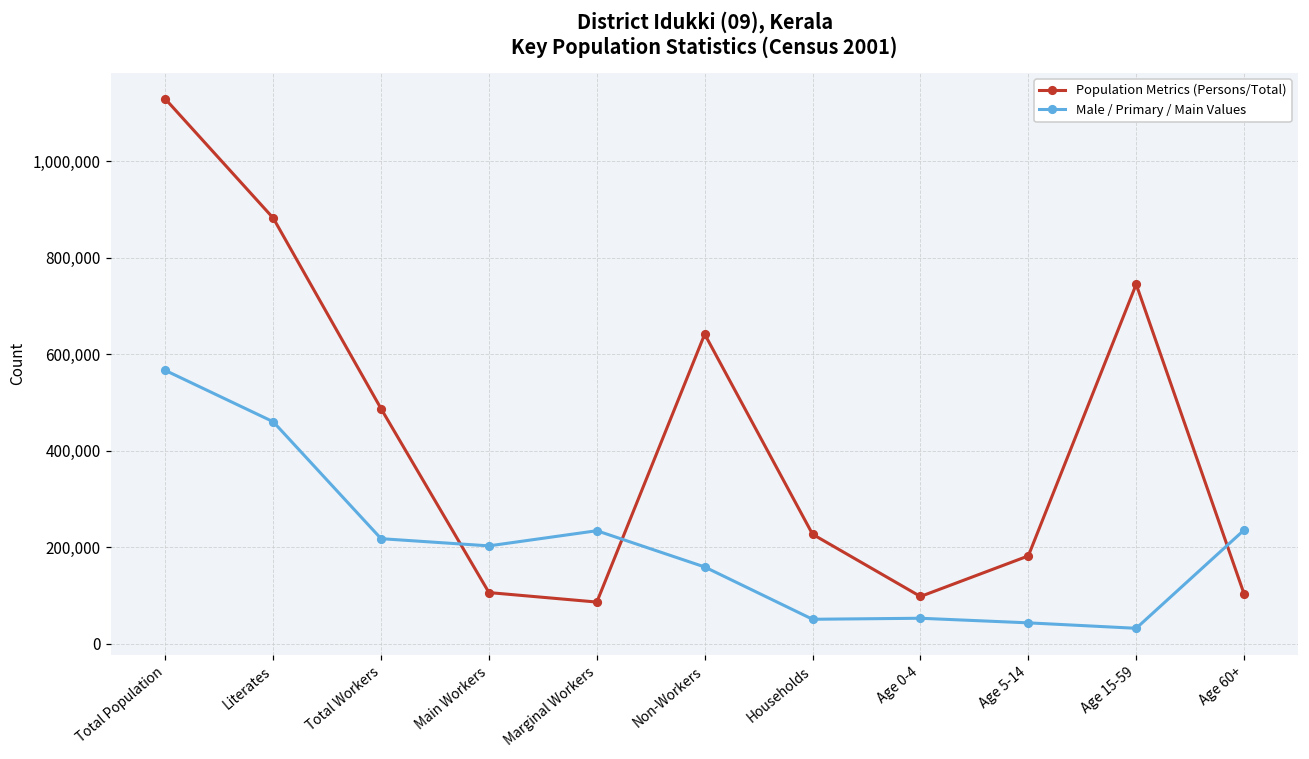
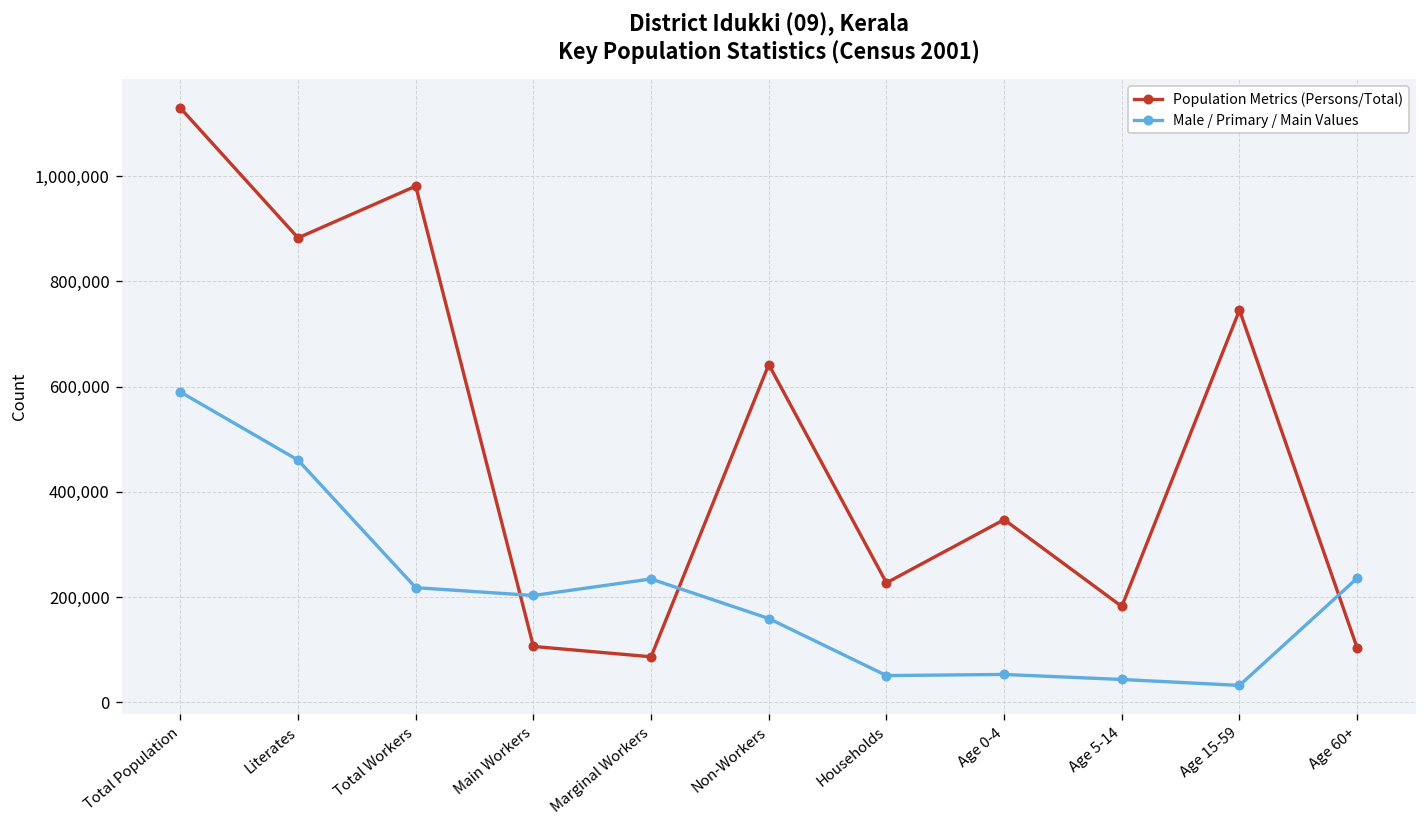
Male / Primary / Main Values, Total Population: 570,000 -> 590,000
Population Metrics (Persons/Total), Total Workers: 490,000 -> 980,000
Population Metrics (Persons/Total), Age 0-4: 100,000 -> 350,000
